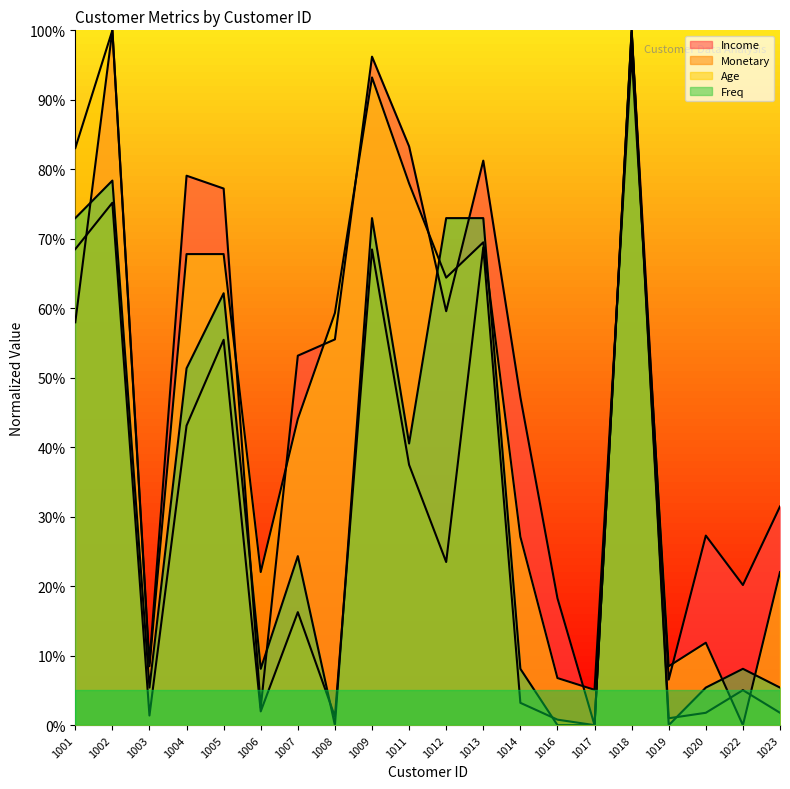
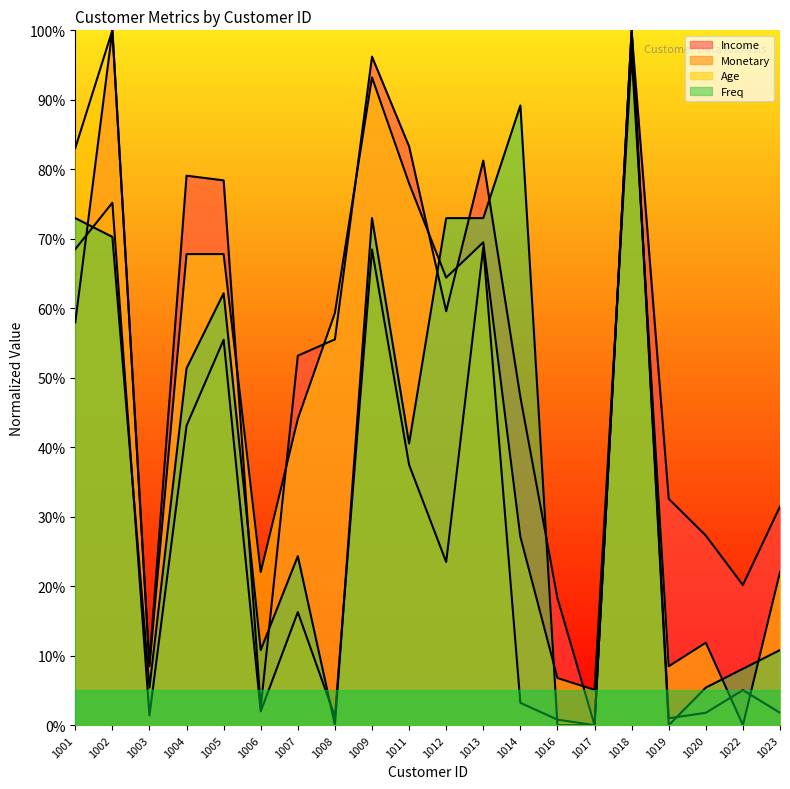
Freq, 1002: 78% -> 70%
Income, 1005: 77% -> 78%
Freq, 1006: 8% -> 11%
Freq, 1014: 8% -> 89%
Income, 1019: 7% -> 33%
Freq, 1023: 5% -> 11%
